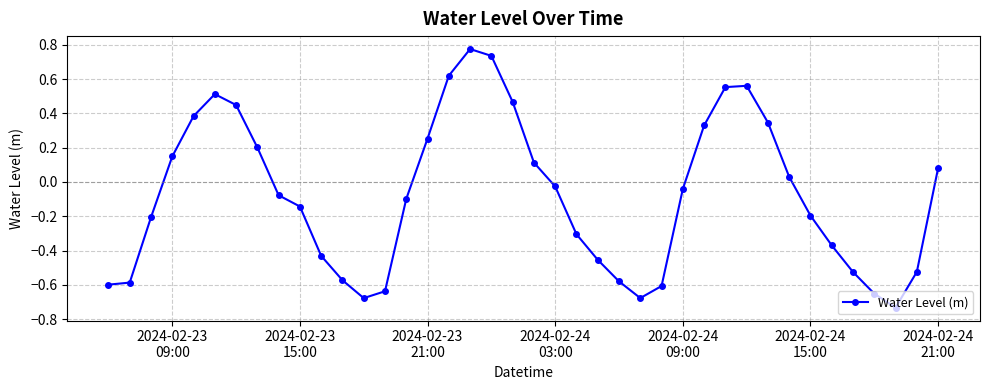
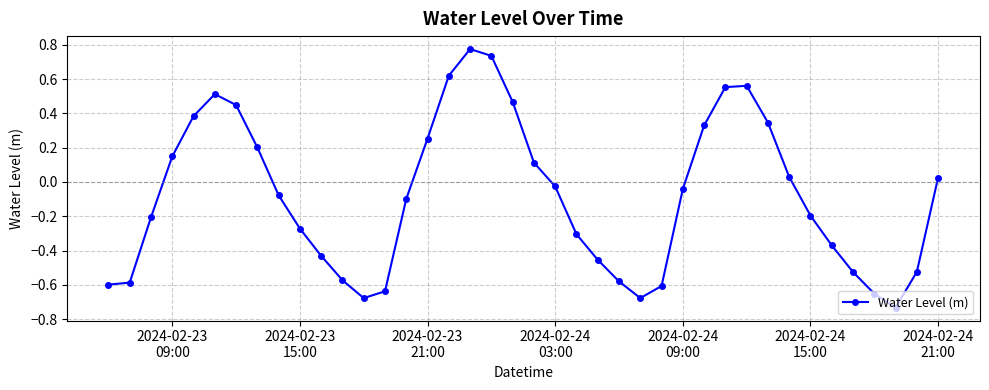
2024-02-23 15:00: -0.14 -> -0.27
2024-02-24 21:00: 0.08 -> 0.03
